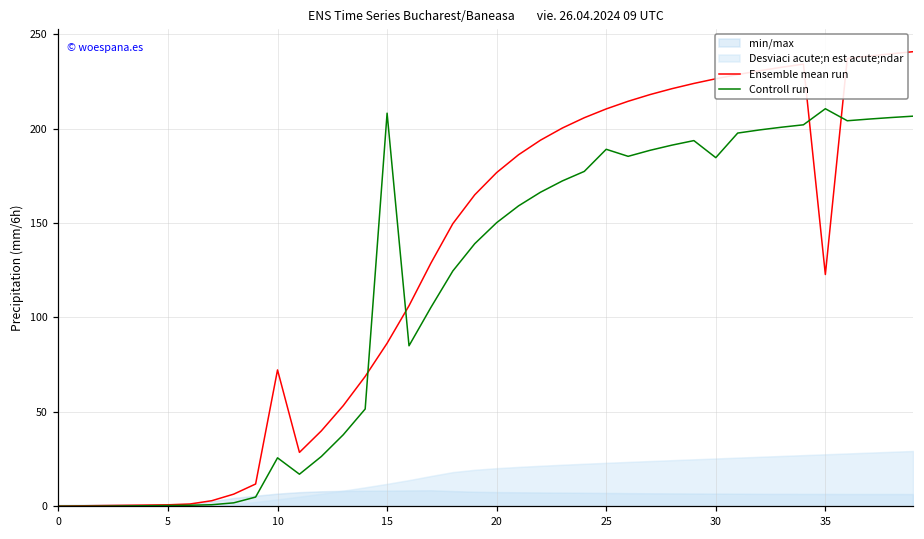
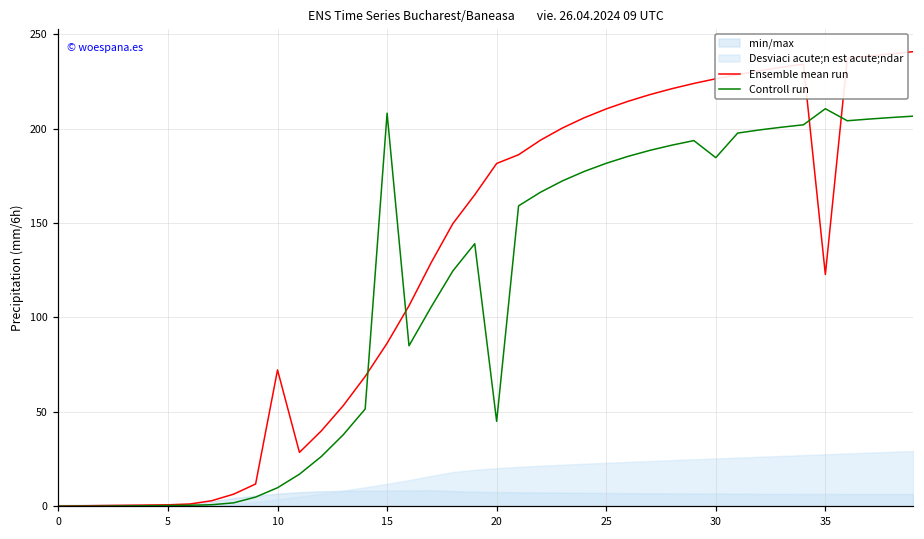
Controll run, 10: 26 -> 10
Ensemble mean run, 20: 177 -> 182
Controll run, 20: 150 -> 45
Controll run, 25: 189 -> 182
